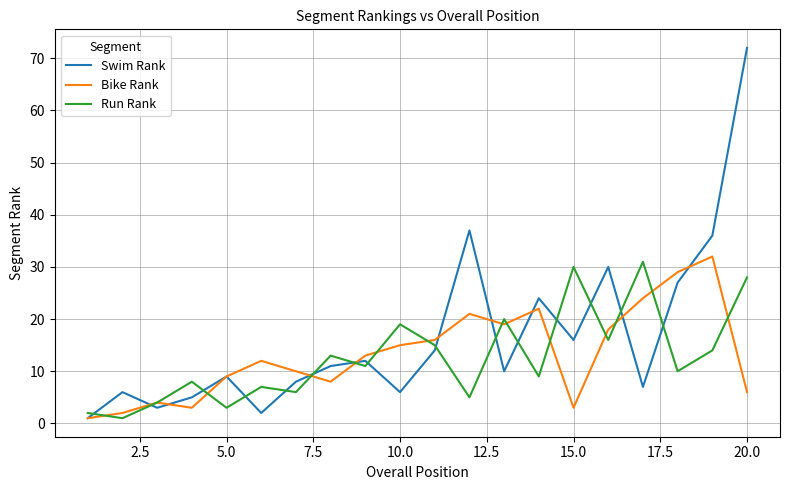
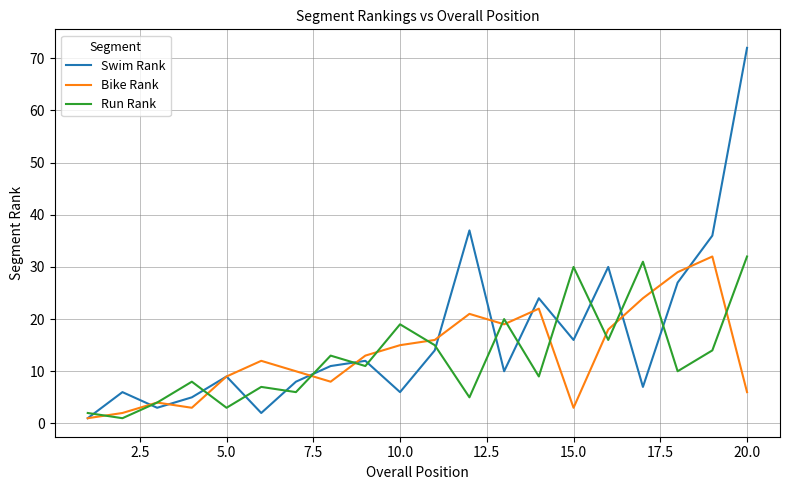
Run Rank, 20.0: 28 -> 32
